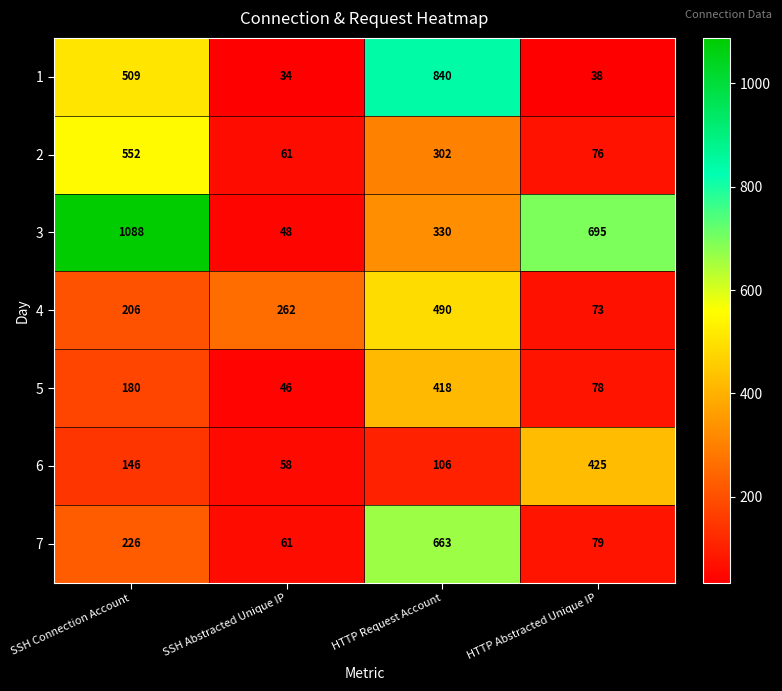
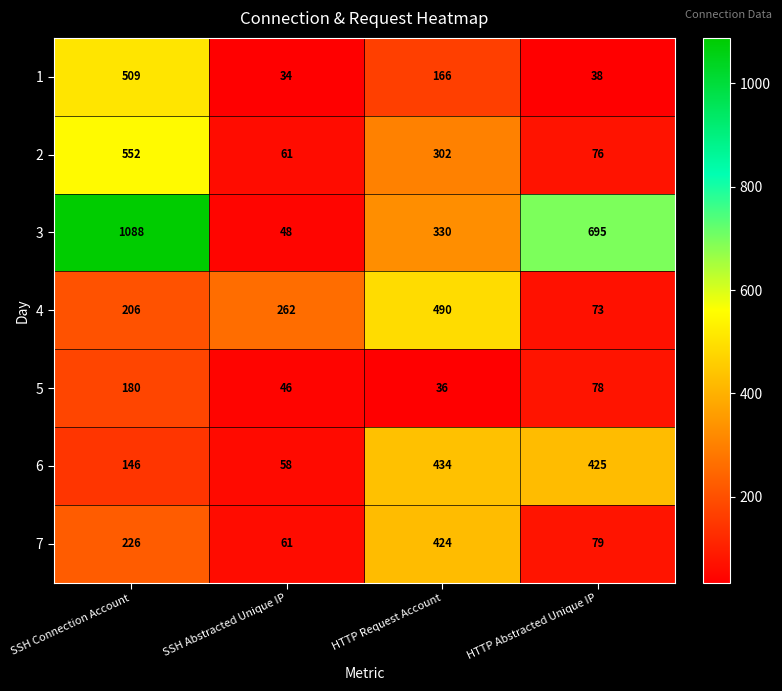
1, HTTP Request Account: 840 -> 166
5, HTTP Request Account: 418 -> 36
6, HTTP Request Account: 106 -> 434
7, HTTP Request Account: 663 -> 424
